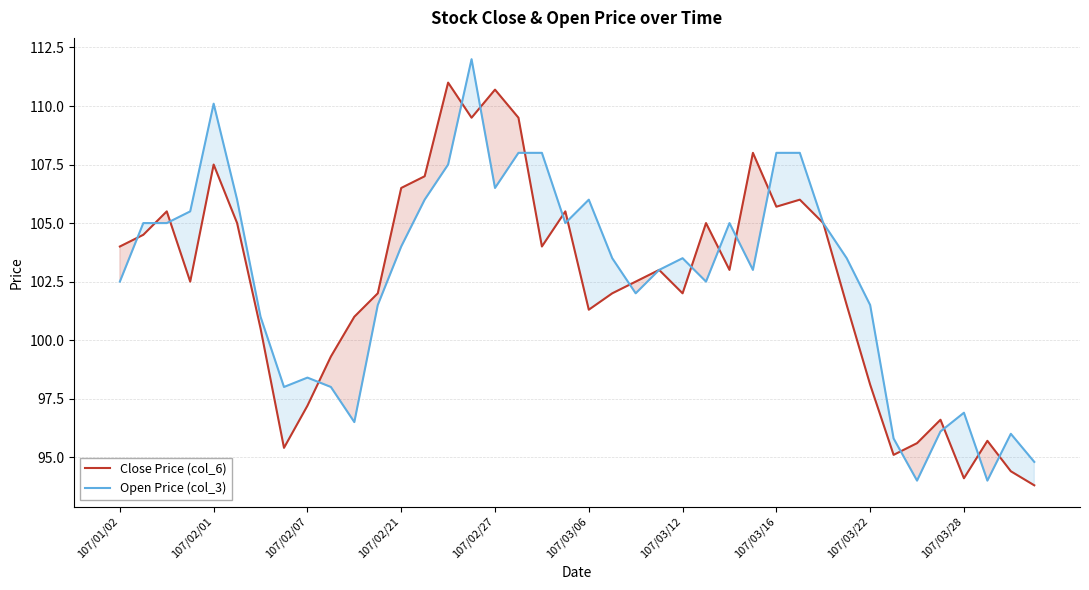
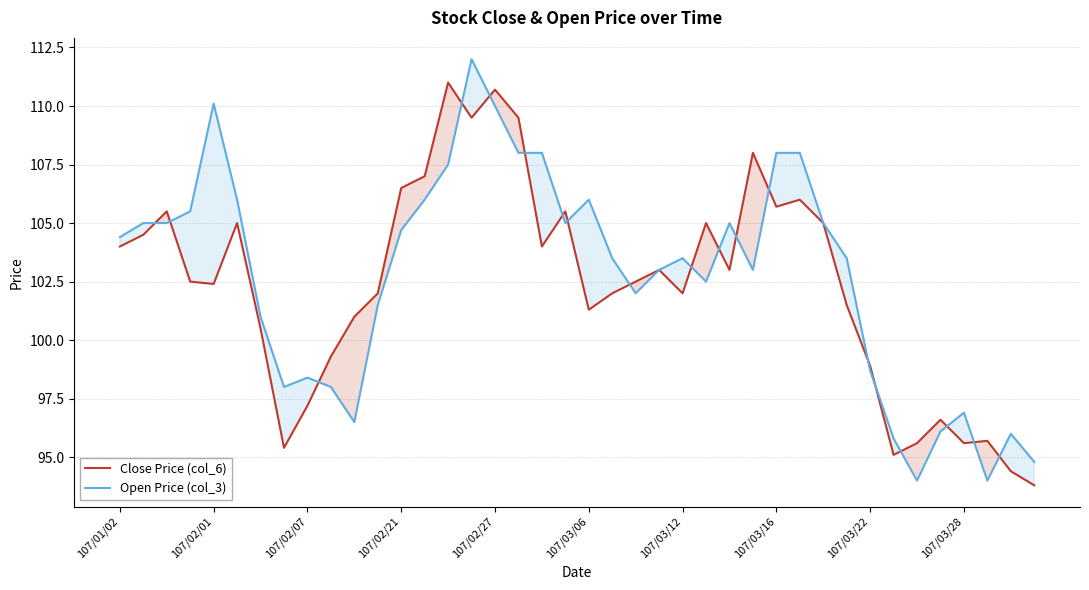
Open Price (col_3), 107/01/02: 102.5 -> 104.4
Close Price (col_6), 107/02/01: 107.5 -> 102.4
Open Price (col_3), 107/02/21: 104.0 -> 104.7
Open Price (col_3), 107/02/27: 106.5 -> 110.0
Close Price (col_6), 107/03/22: 98.1 -> 98.9
Open Price (col_3), 107/03/22: 101.5 -> 98.7
Close Price (col_6), 107/03/28: 94.1 -> 95.6
